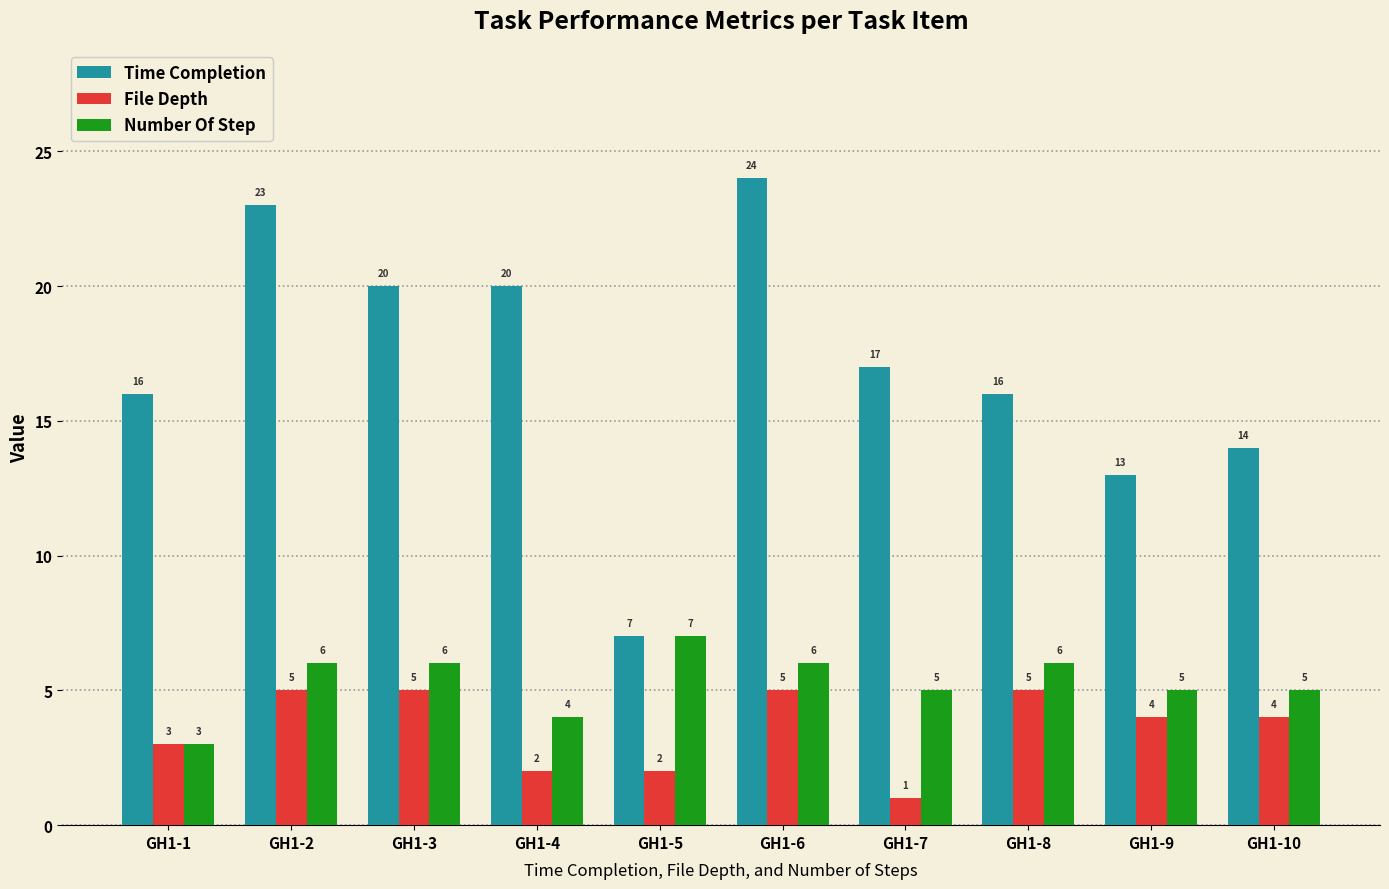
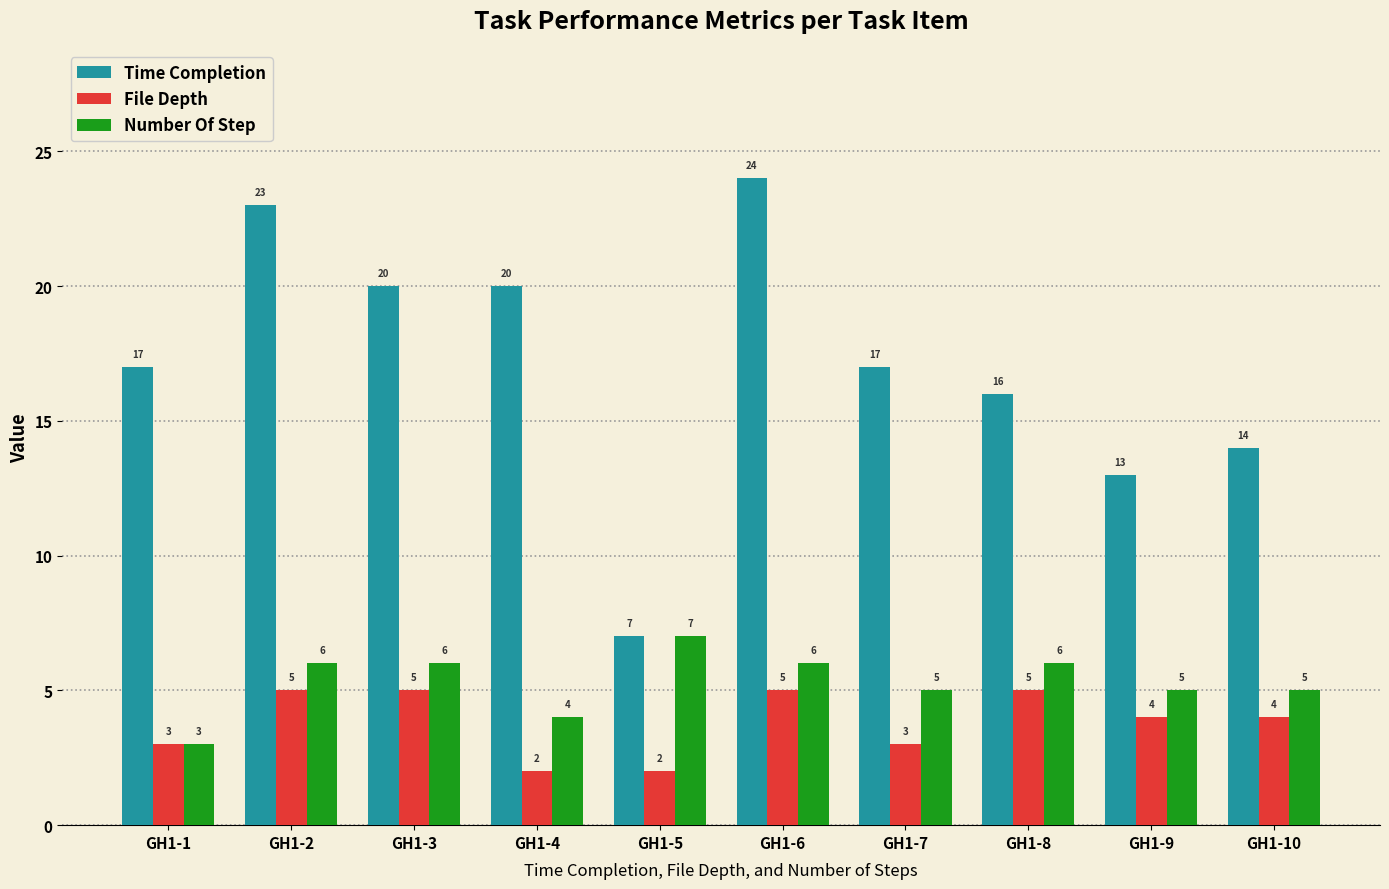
Time Completion, GH1-1: 16 -> 17
File Depth, GH1-7: 1 -> 3
